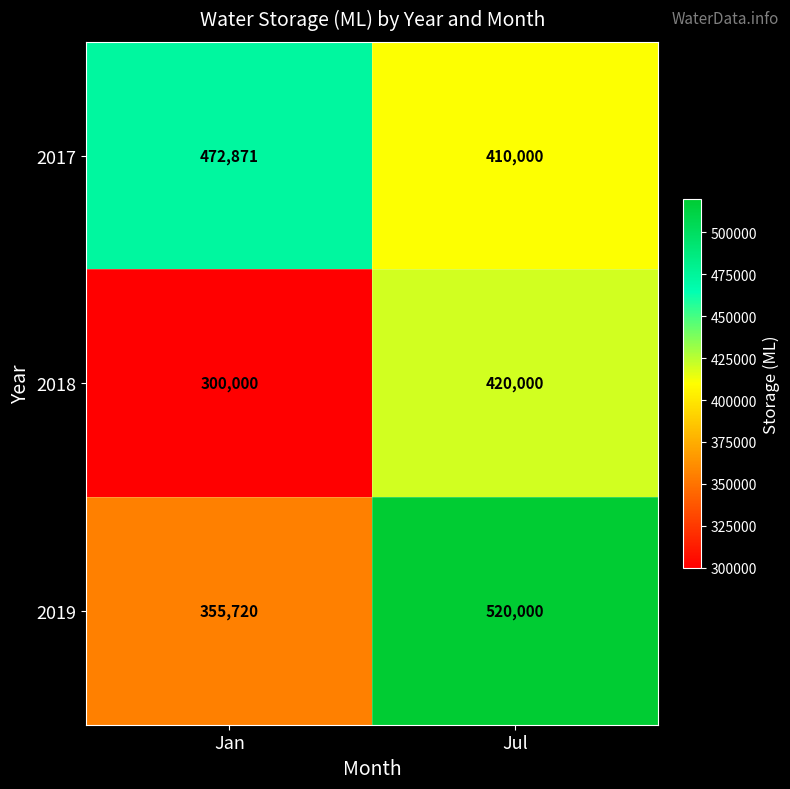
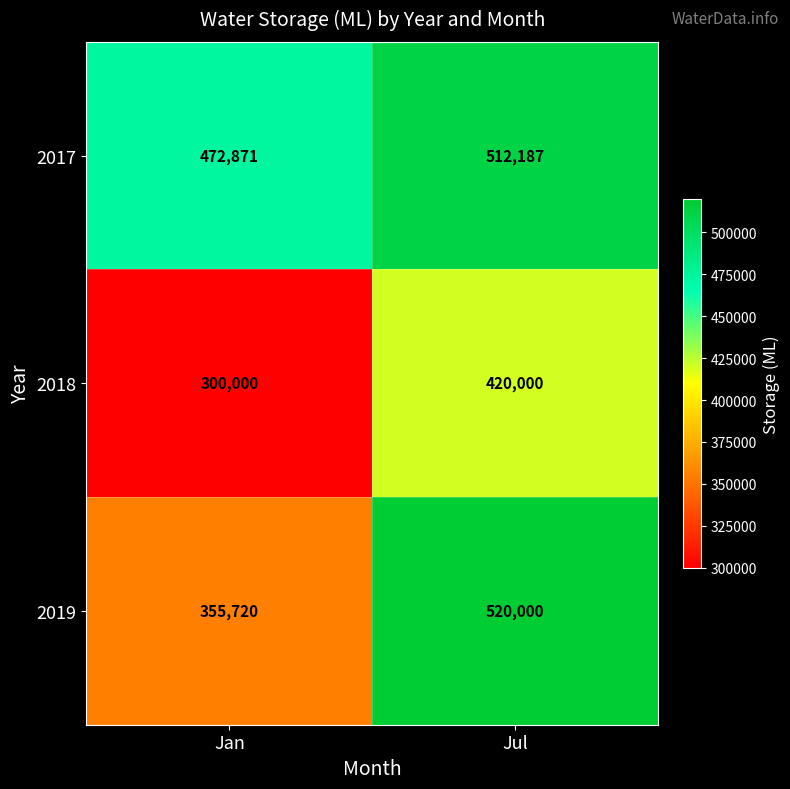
2017, Jul: 410,000 -> 512,187
